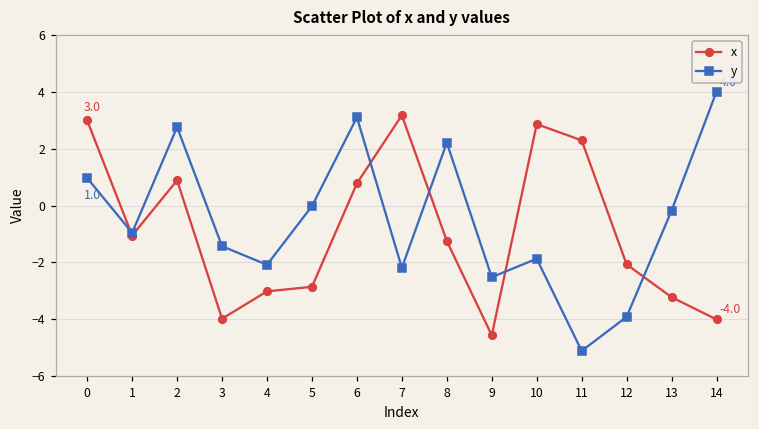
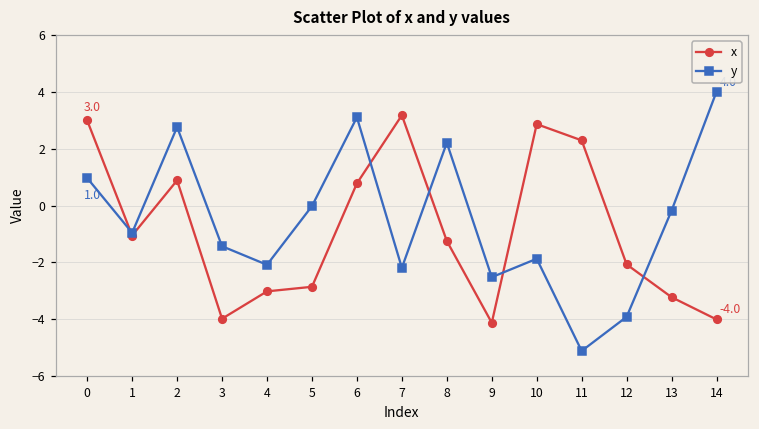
x, 9: -4.6 -> -4.1
